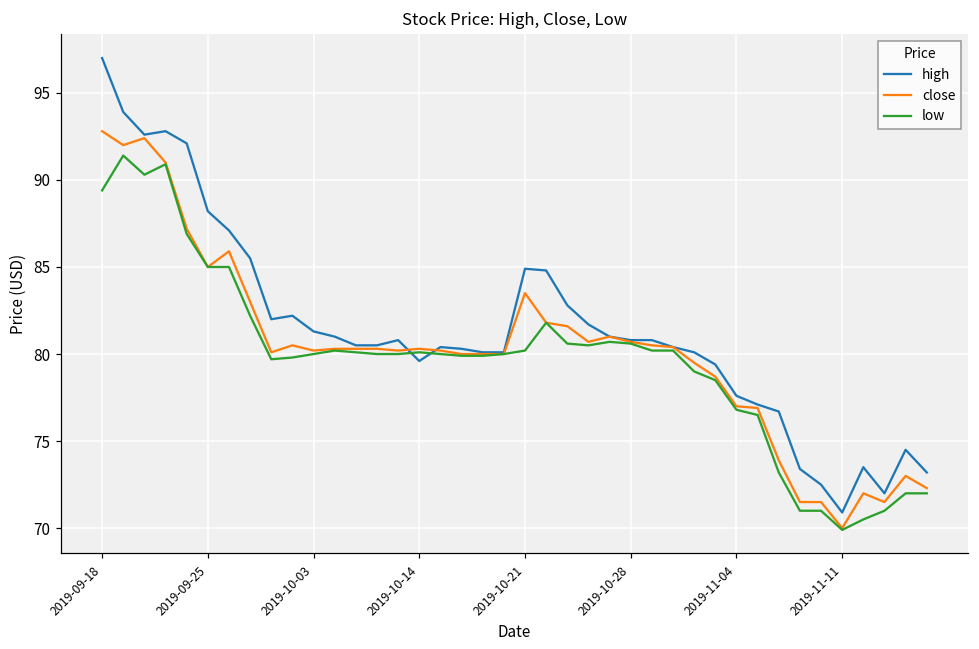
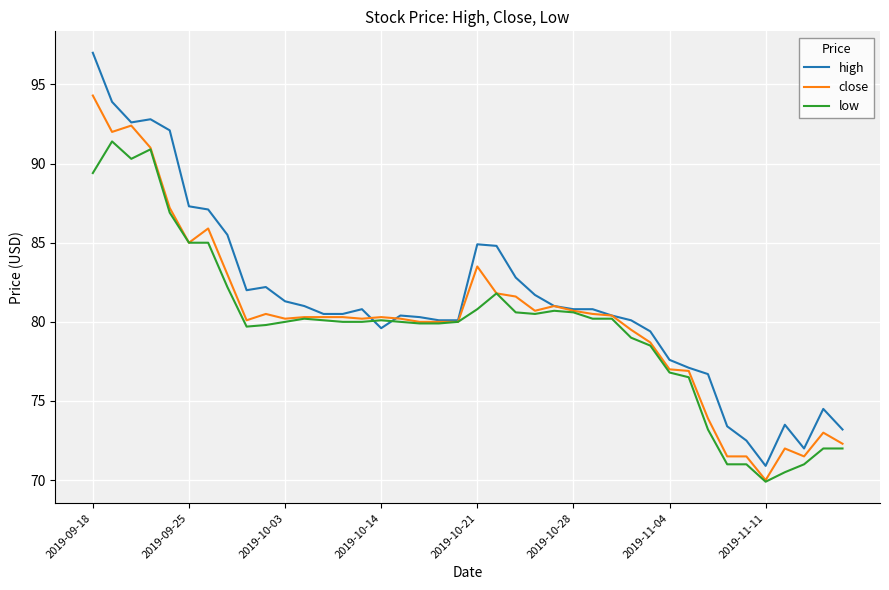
close, 2019-09-18: 92.8 -> 94.3
high, 2019-09-25: 88.2 -> 87.3
low, 2019-10-21: 80.2 -> 80.8
